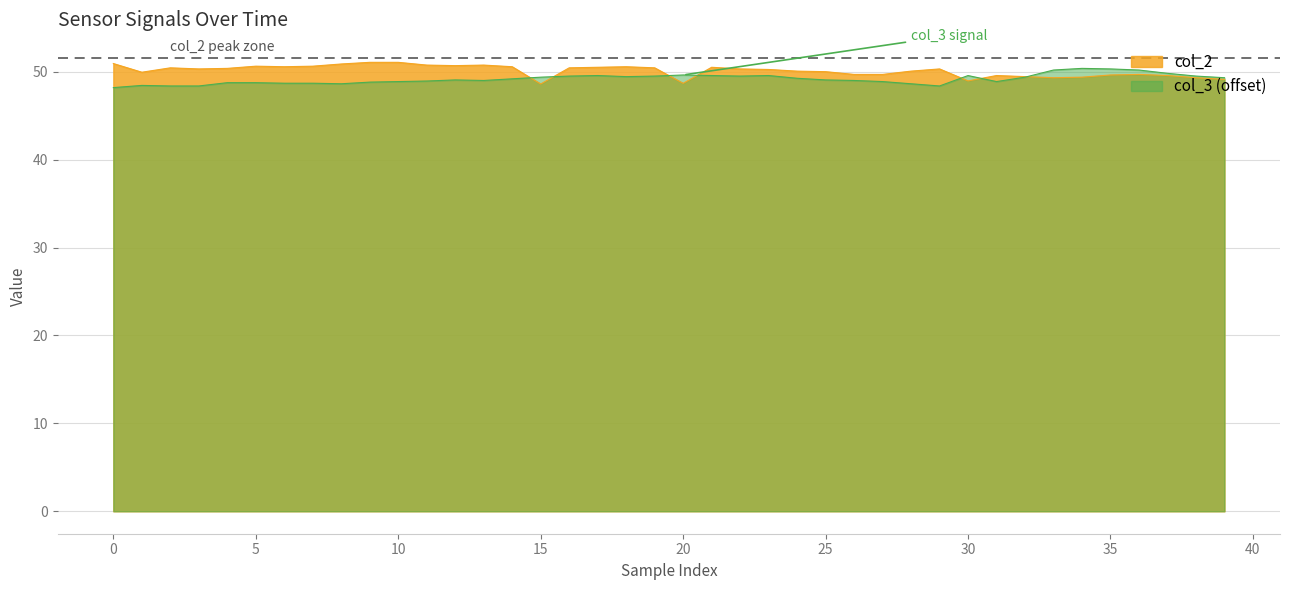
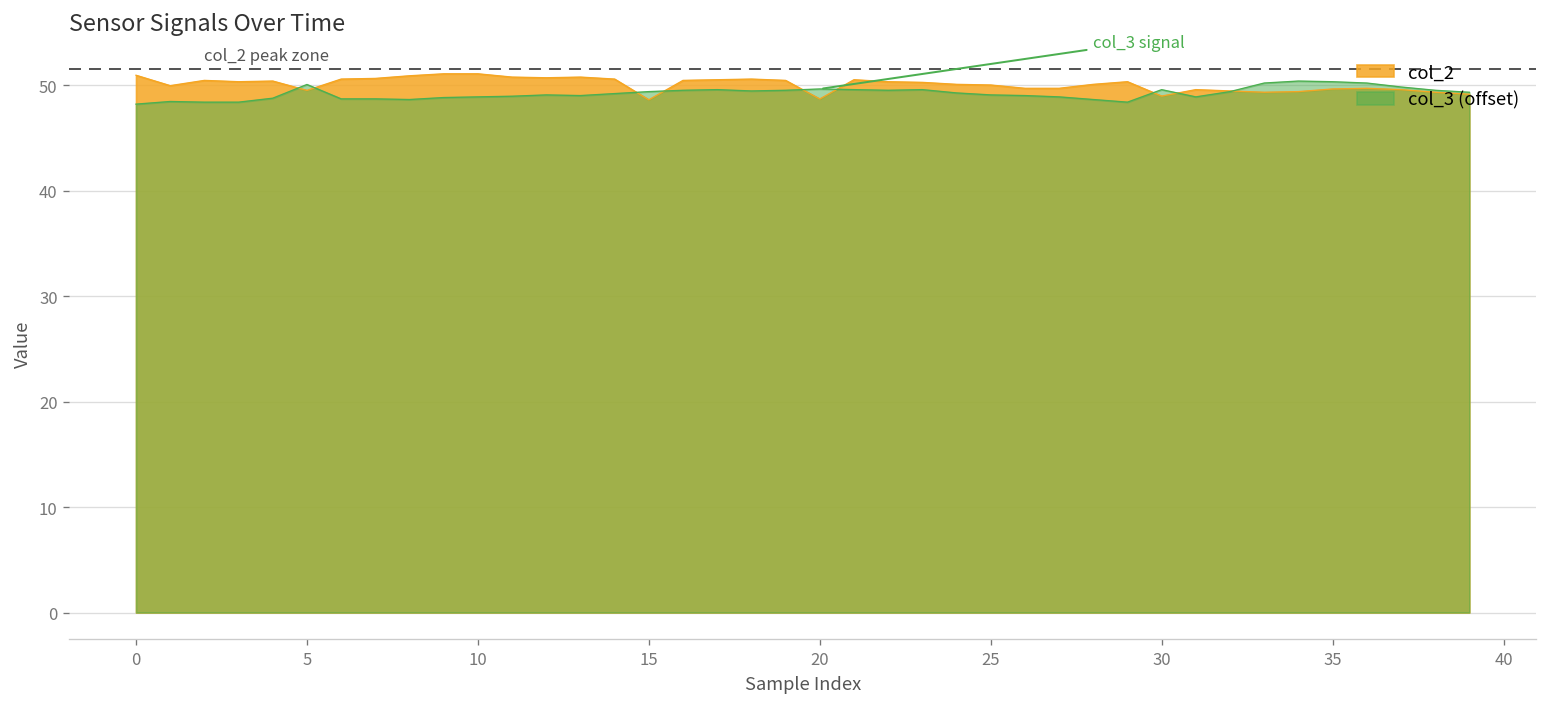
col_2, 5: 51 -> 49
col_3 (offset), 5: 49 -> 50
